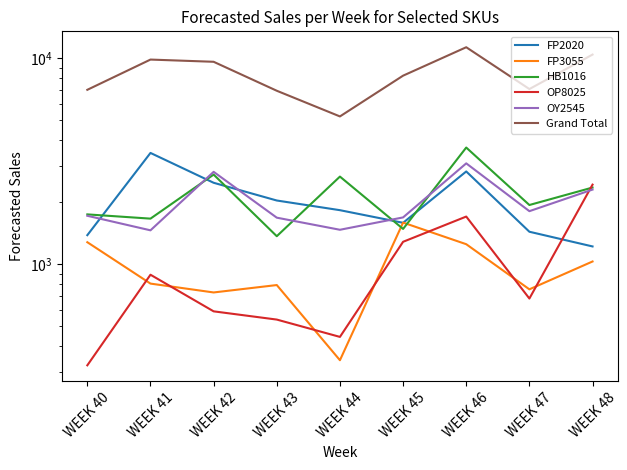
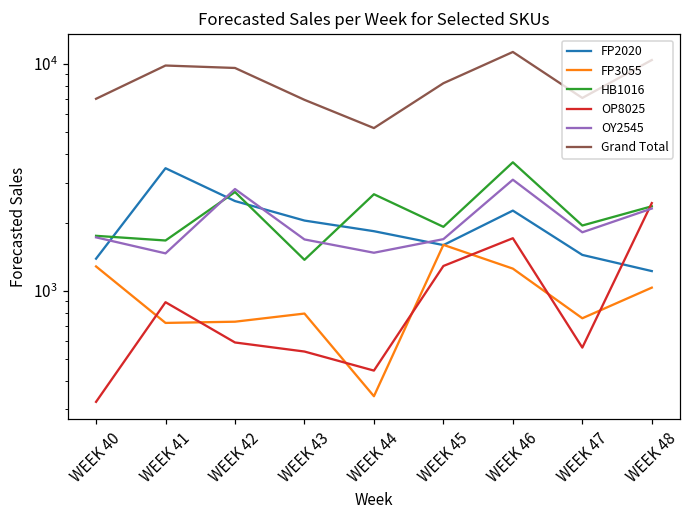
FP3055, WEEK 41: 810 -> 720
HB1016, WEEK 45: 1500 -> 1900
FP2020, WEEK 46: 2800 -> 2300
OP8025, WEEK 47: 680 -> 560
